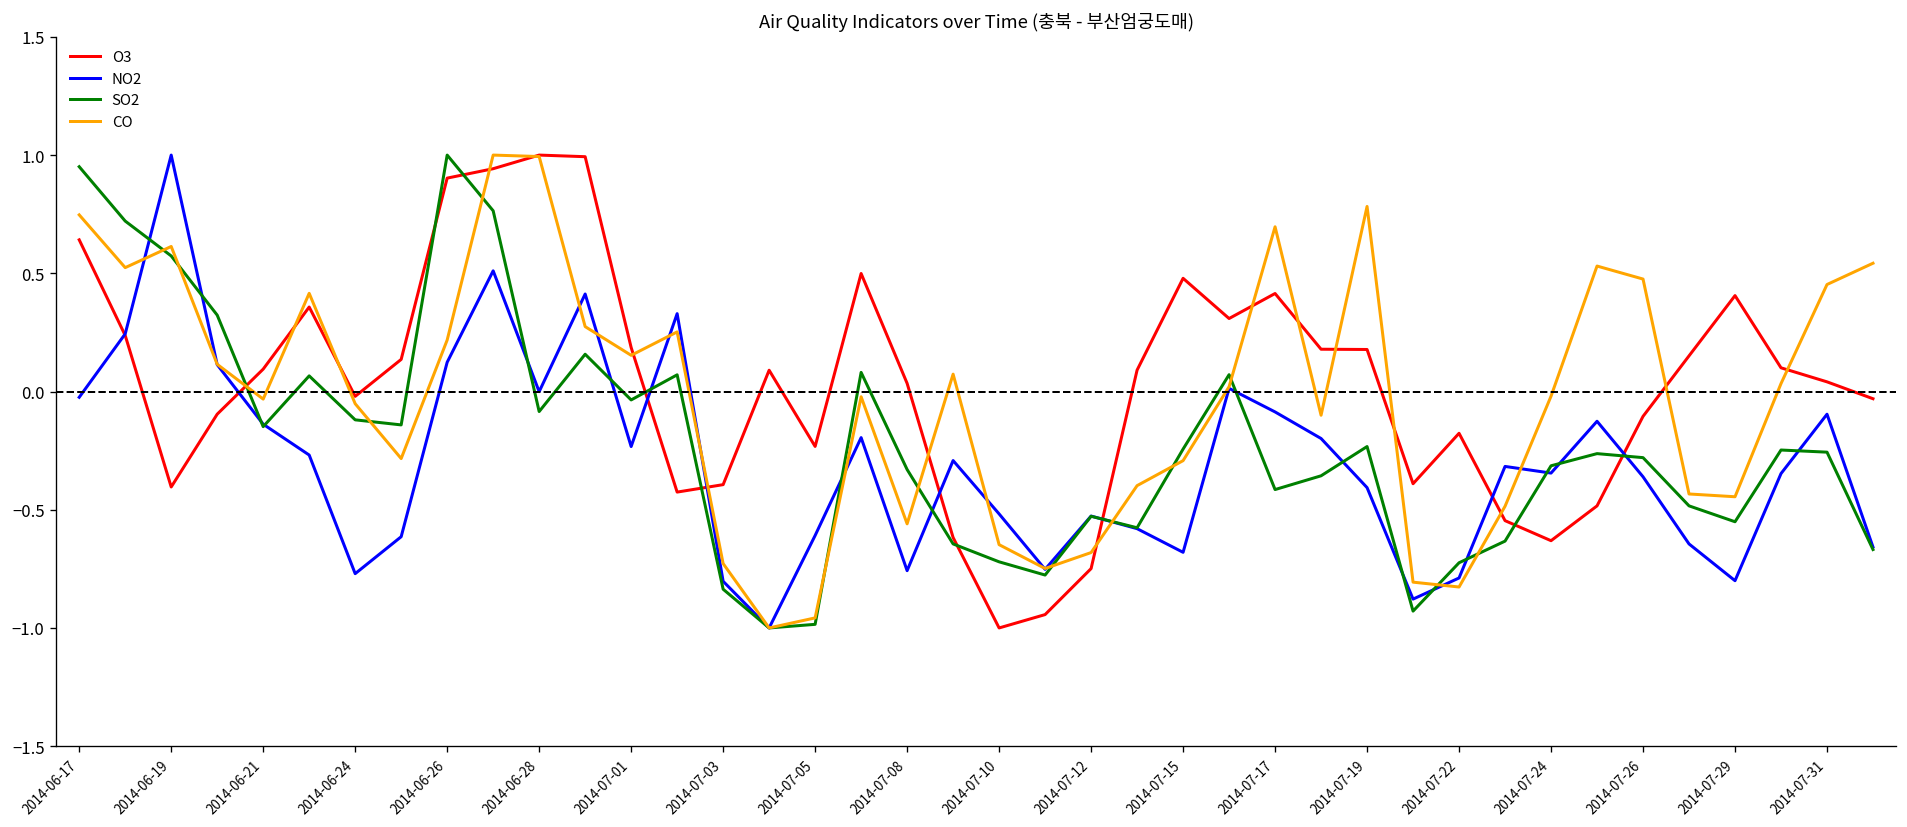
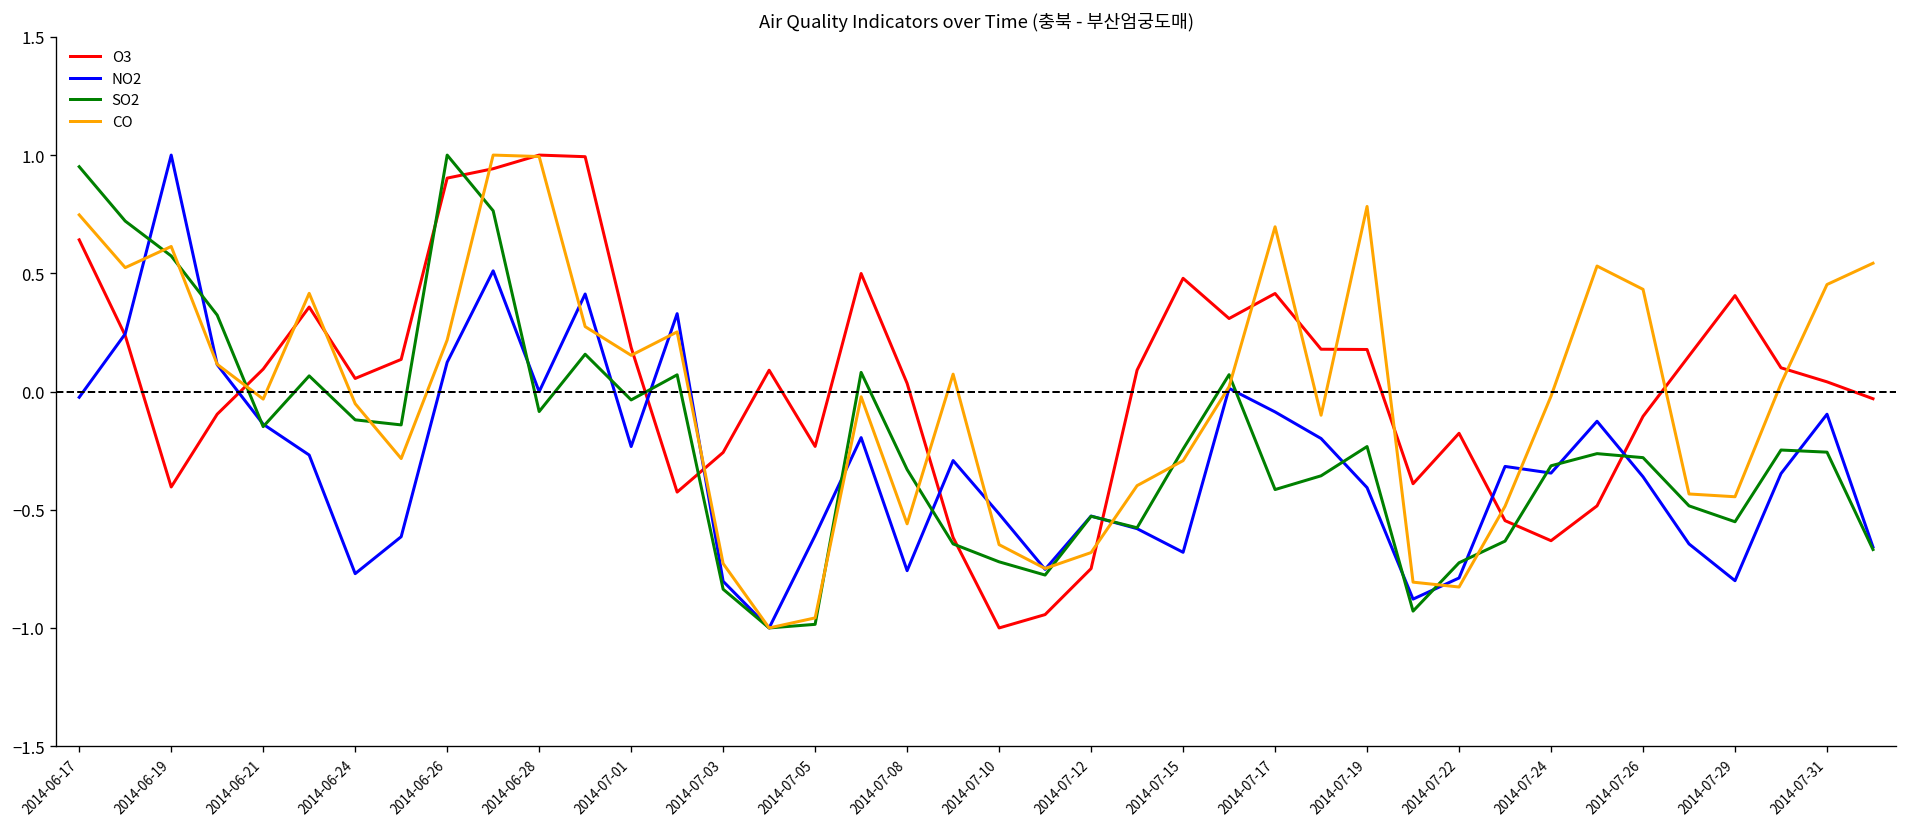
O3, 2014-06-24: -0.02 -> 0.06
O3, 2014-07-03: -0.39 -> -0.26
CO, 2014-07-26: 0.48 -> 0.43
